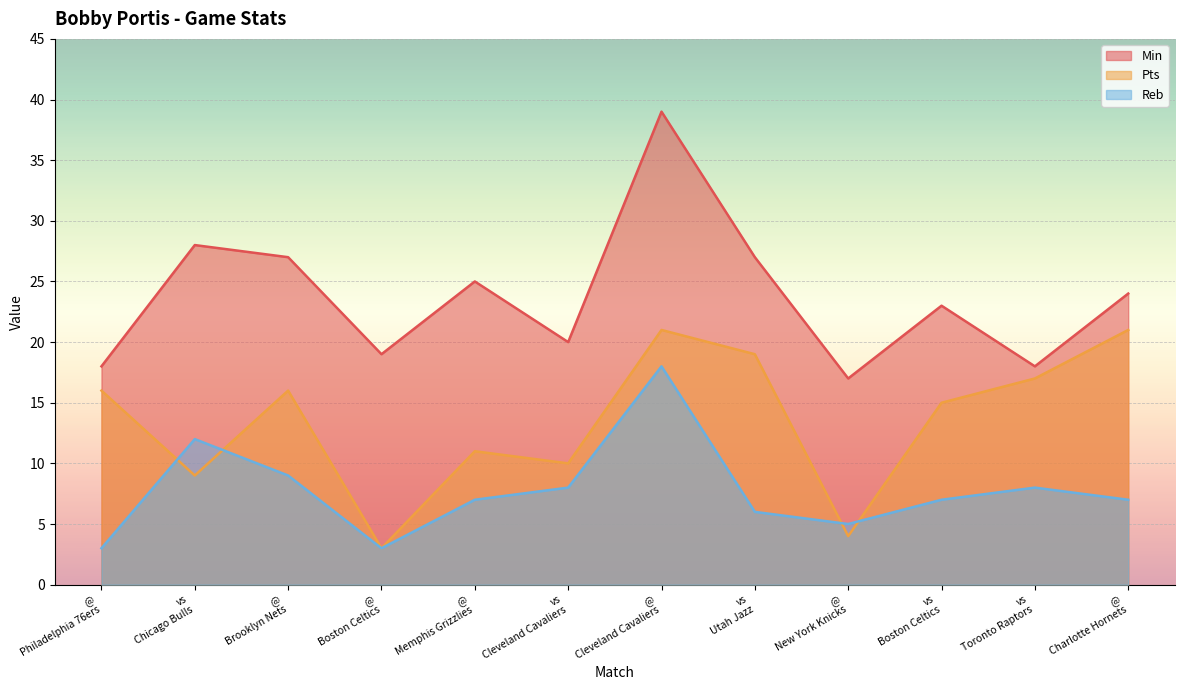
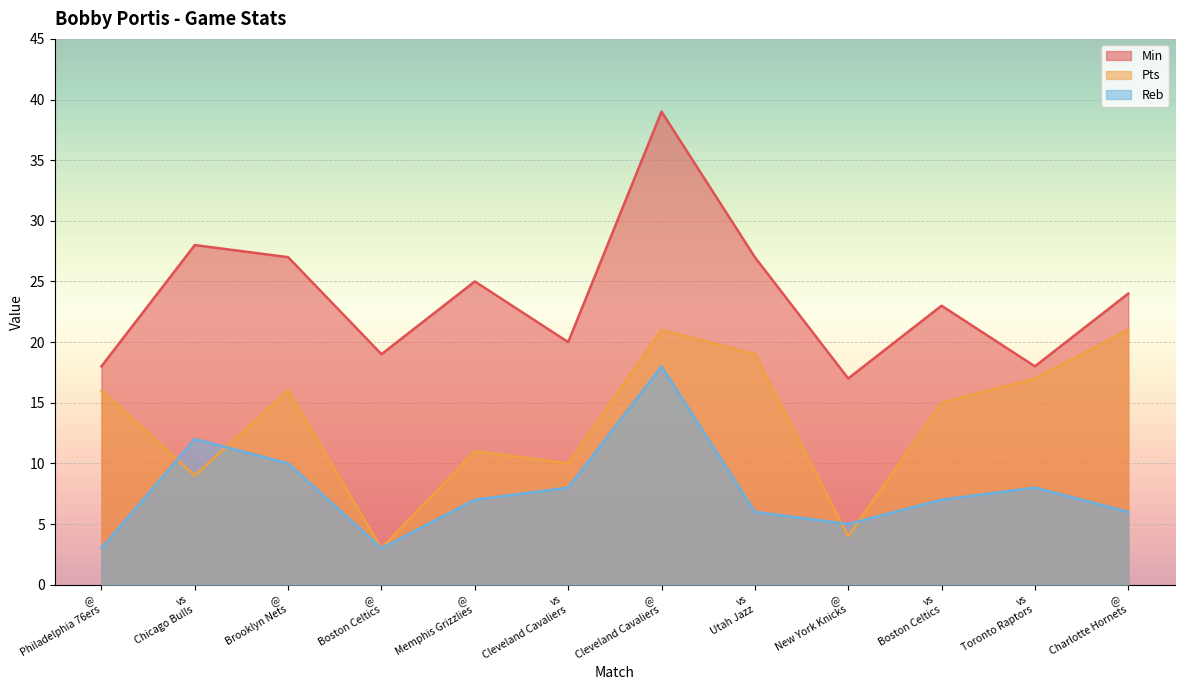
Reb, @ Brooklyn Nets: 9 -> 10
Reb, @ Charlotte Hornets: 7 -> 6
